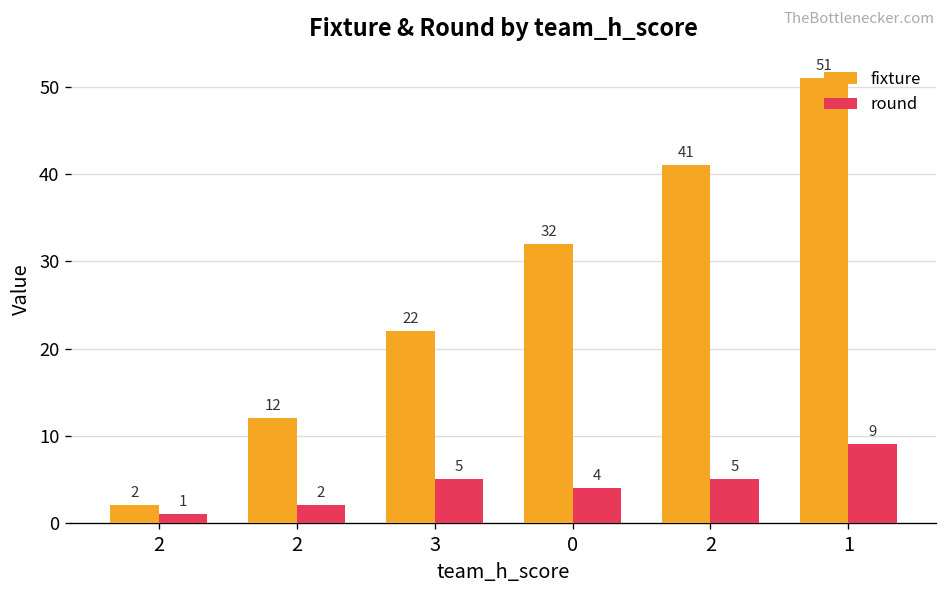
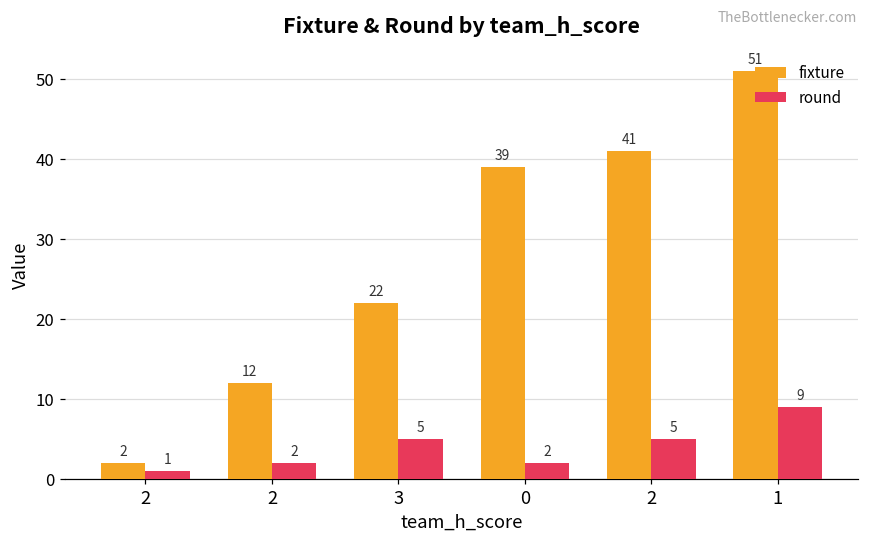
fixture, 0: 32 -> 39
round, 0: 4 -> 2
